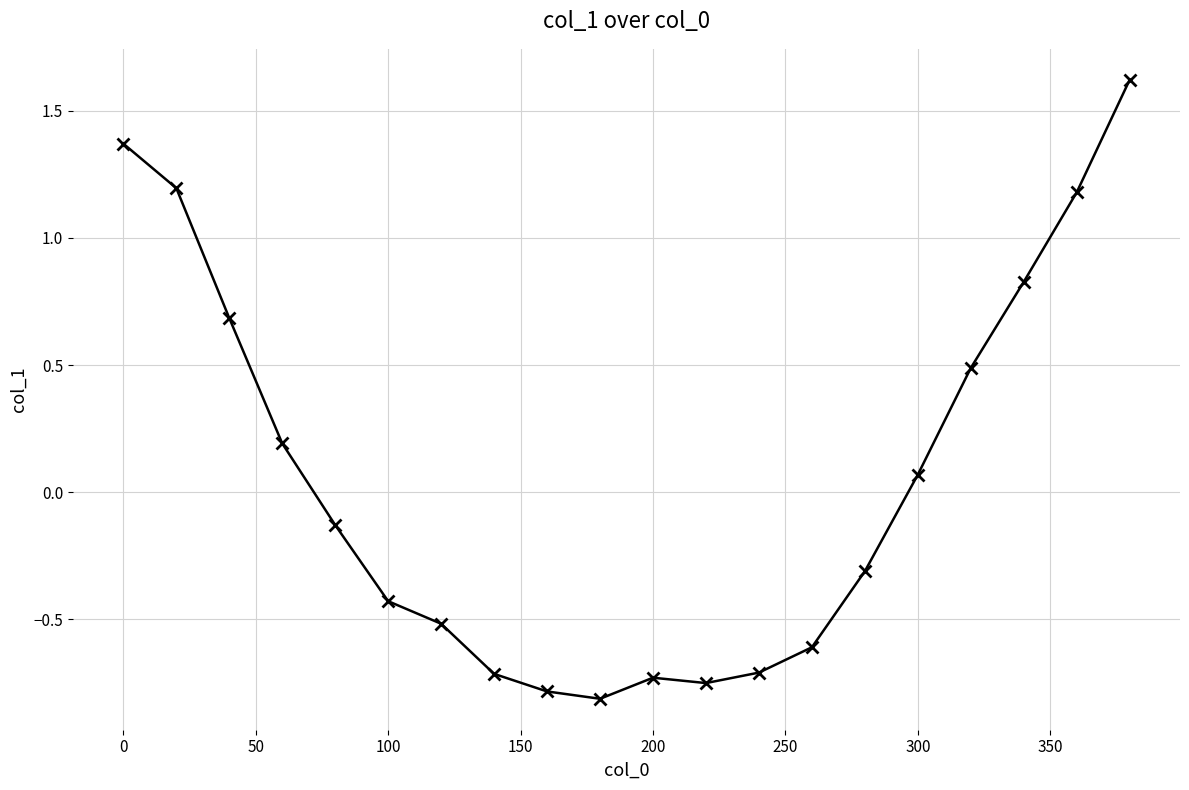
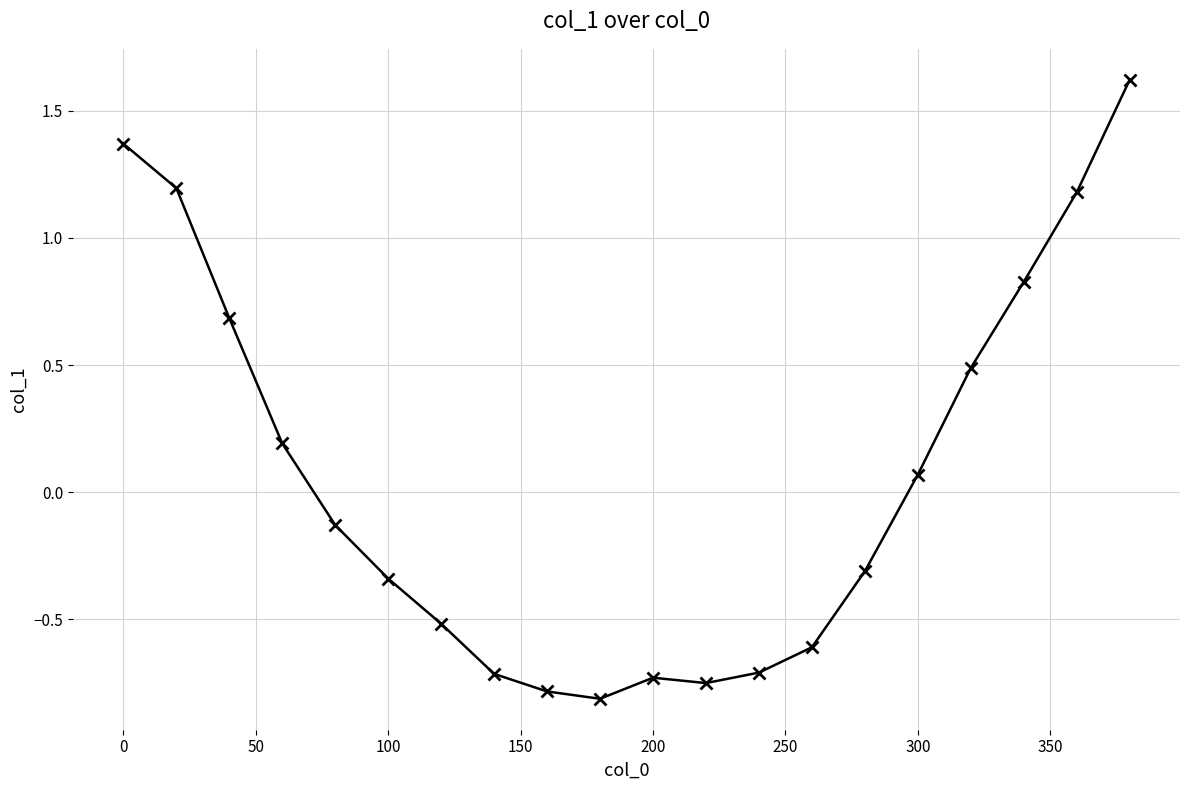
100: -0.43 -> -0.34
